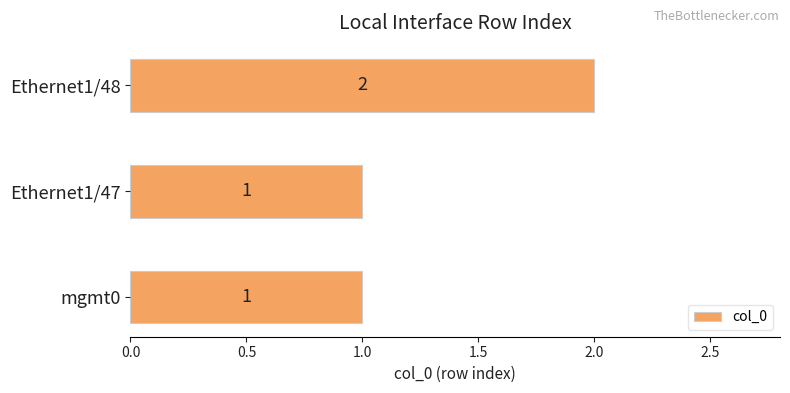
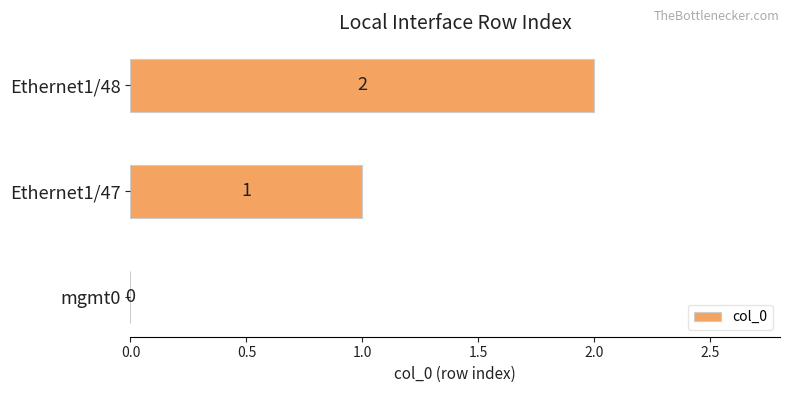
mgmt0: 1 -> 0
